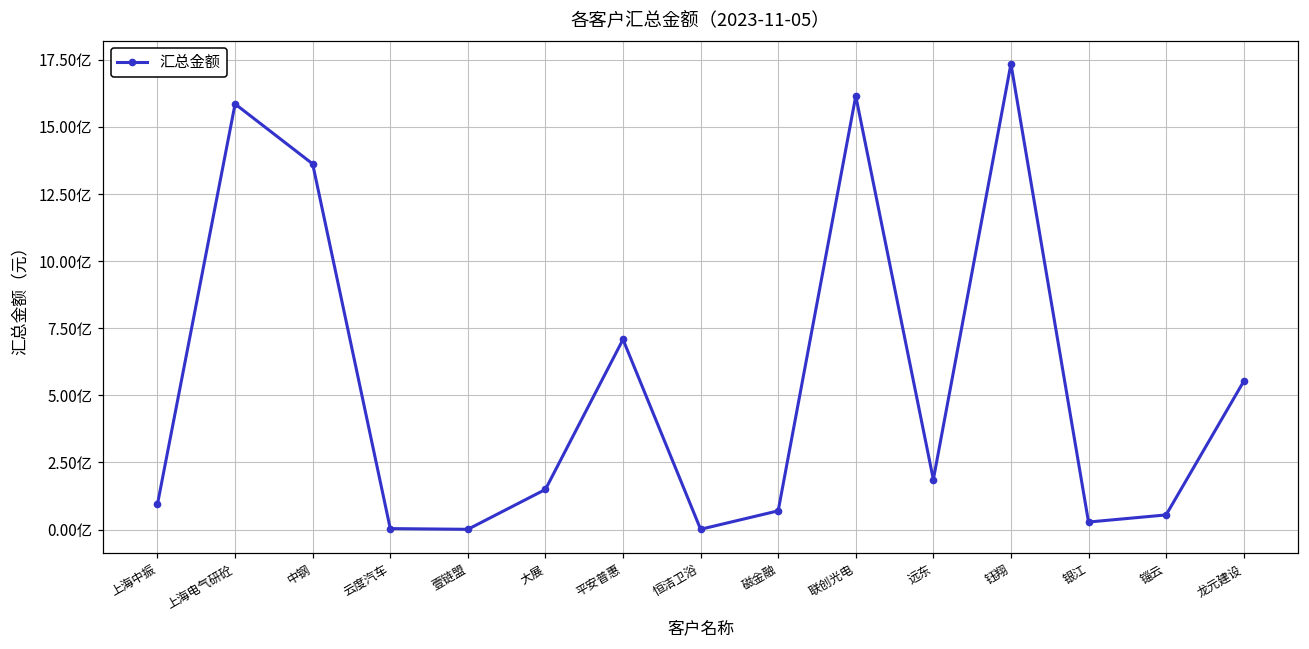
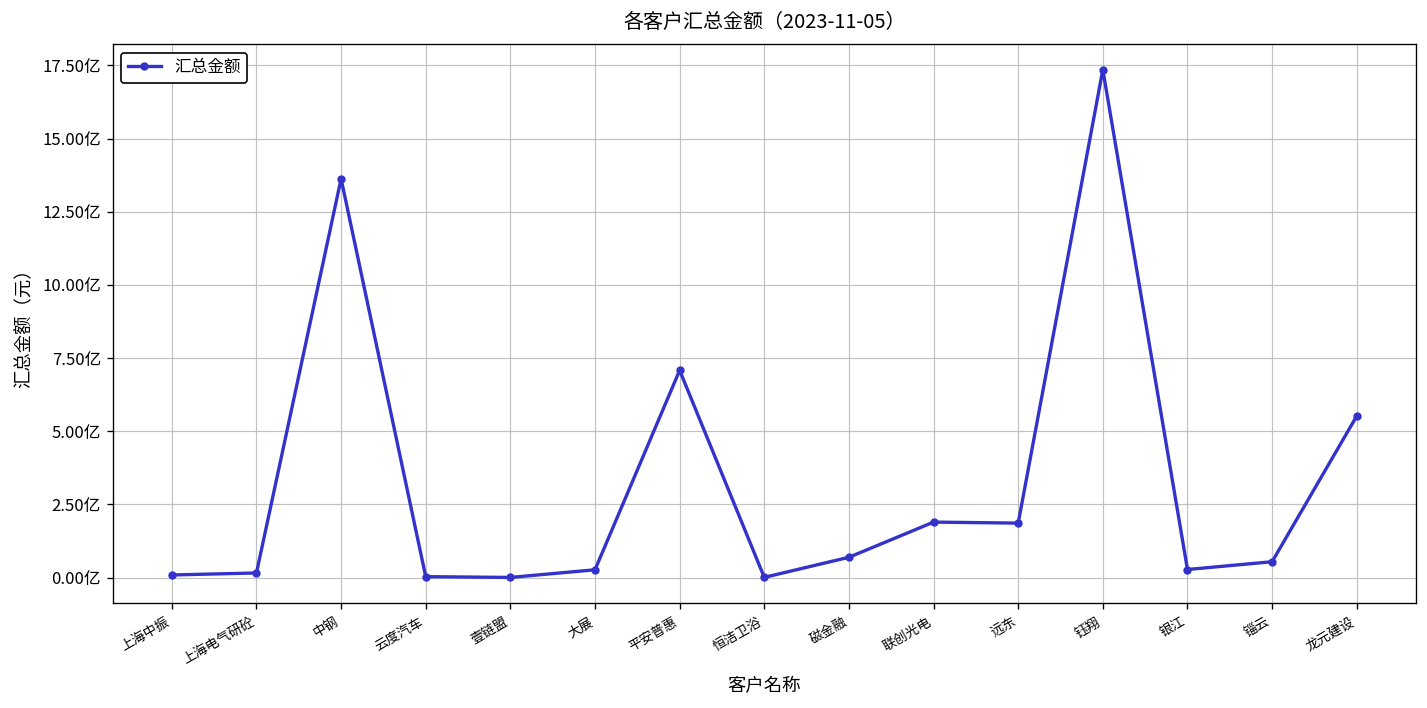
上海中振: 1.0亿 -> 0.1亿
上海电气研砼: 15.9亿 -> 0.2亿
大展: 1.5亿 -> 0.3亿
联创光电: 16.2亿 -> 1.9亿
